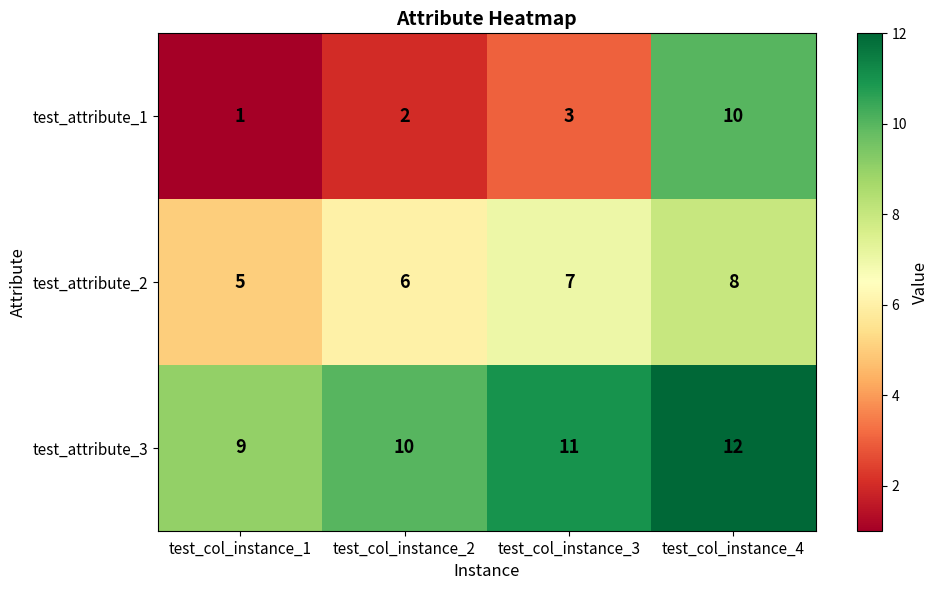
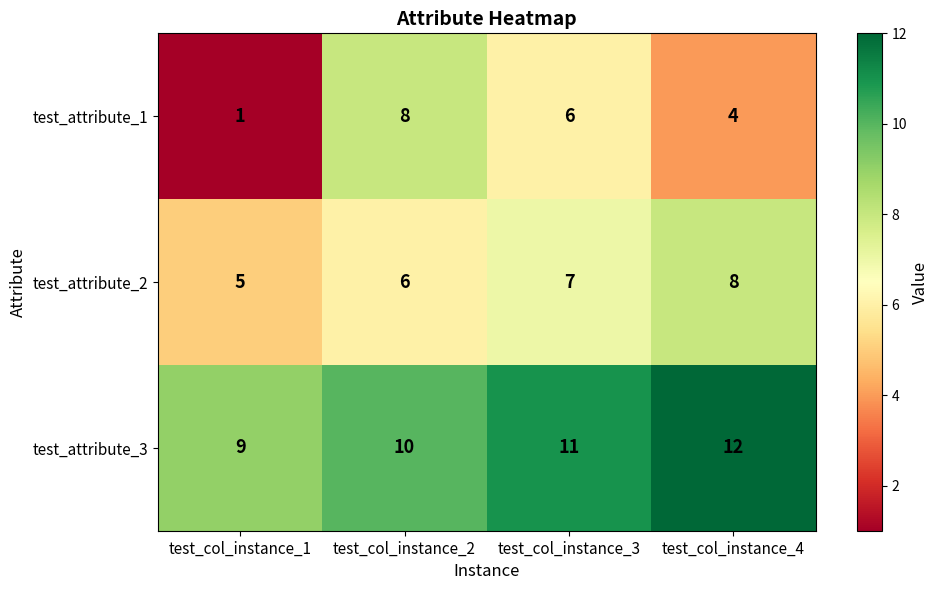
test_attribute_1, test_col_instance_2: 2 -> 8
test_attribute_1, test_col_instance_3: 3 -> 6
test_attribute_1, test_col_instance_4: 10 -> 4
